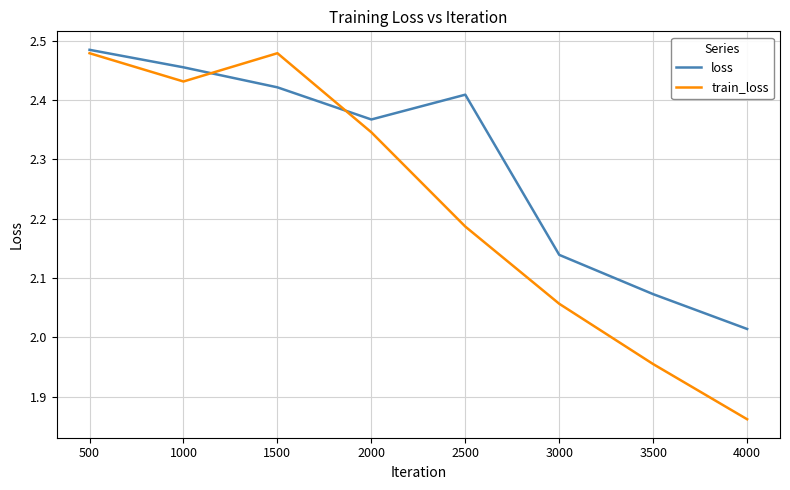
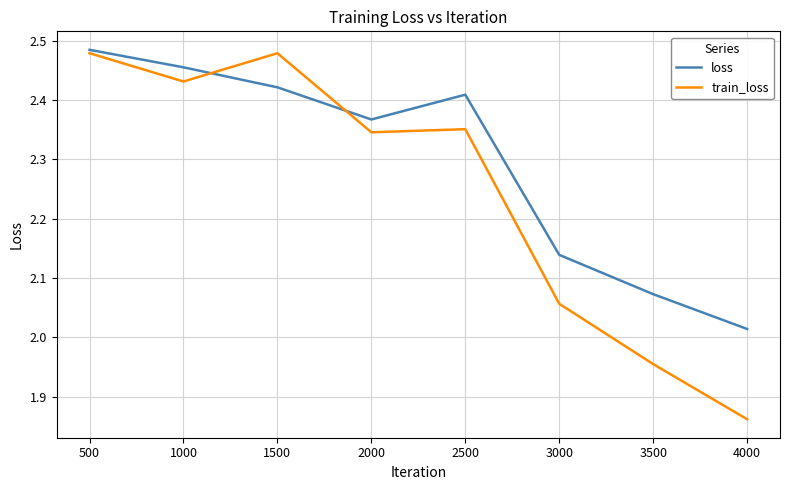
train_loss, 2500: 2.19 -> 2.35
